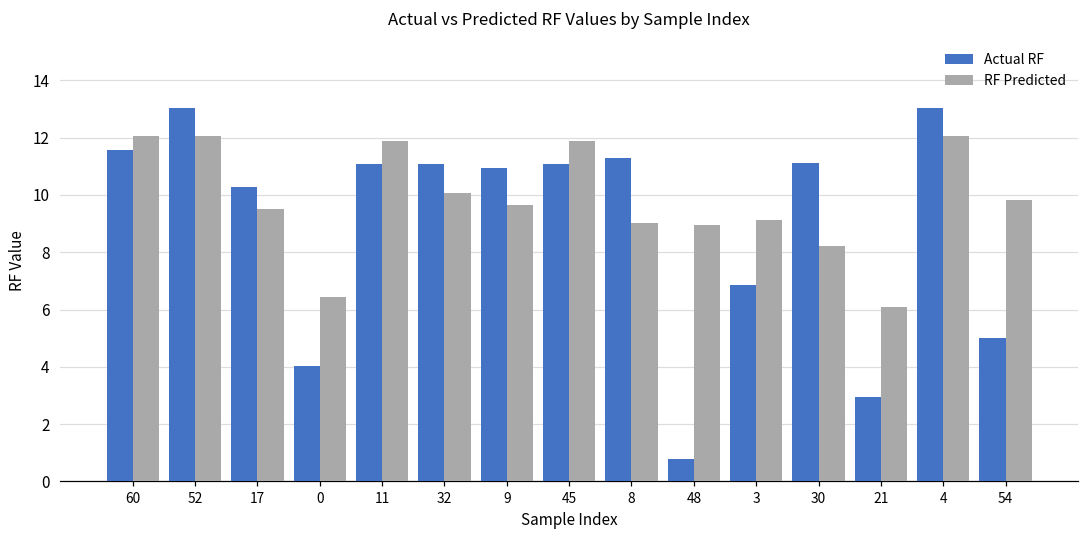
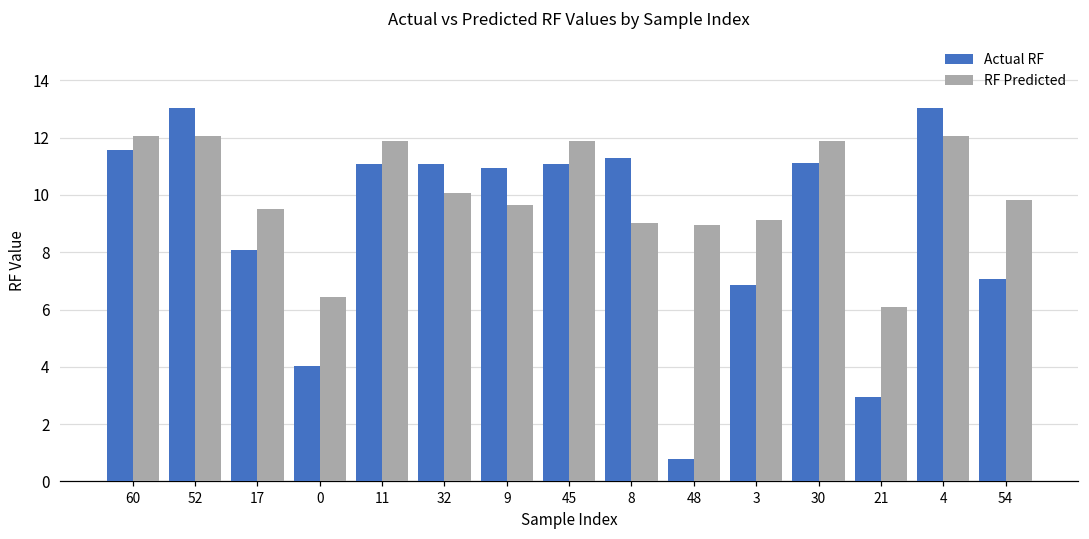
Actual RF, 17: 10.3 -> 8.1
RF Predicted, 30: 8.2 -> 11.9
Actual RF, 54: 5.0 -> 7.1
